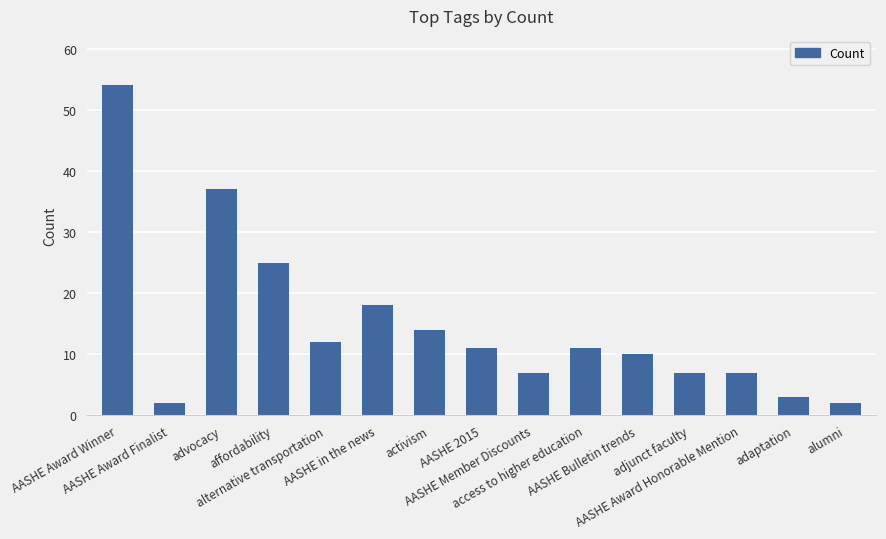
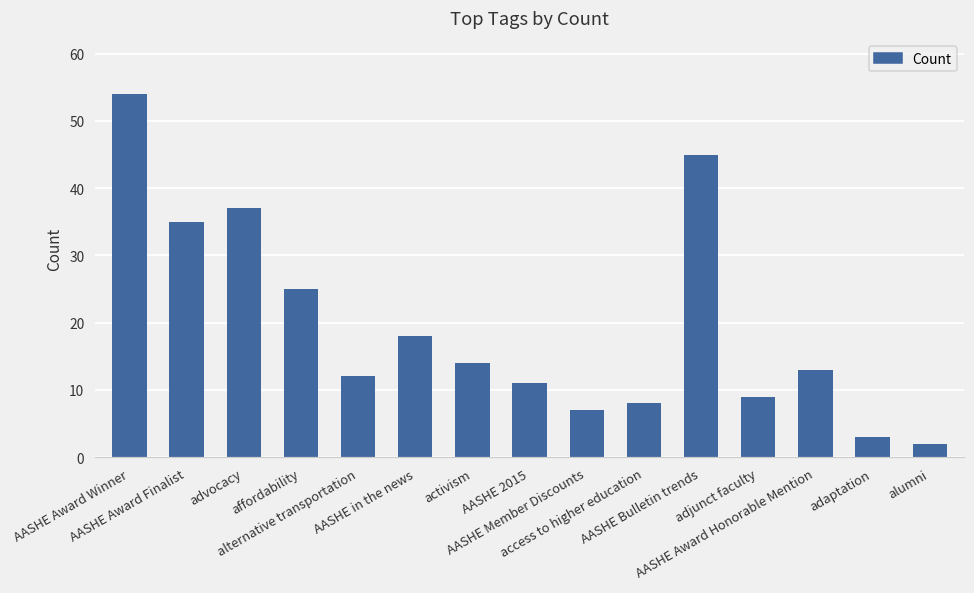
AASHE Award Finalist: 2 -> 35
access to higher education: 11 -> 8
AASHE Bulletin trends: 10 -> 45
adjunct faculty: 7 -> 9
AASHE Award Honorable Mention: 7 -> 13
